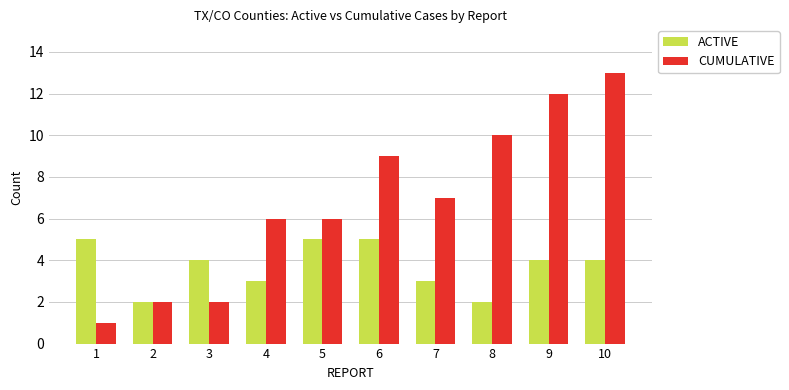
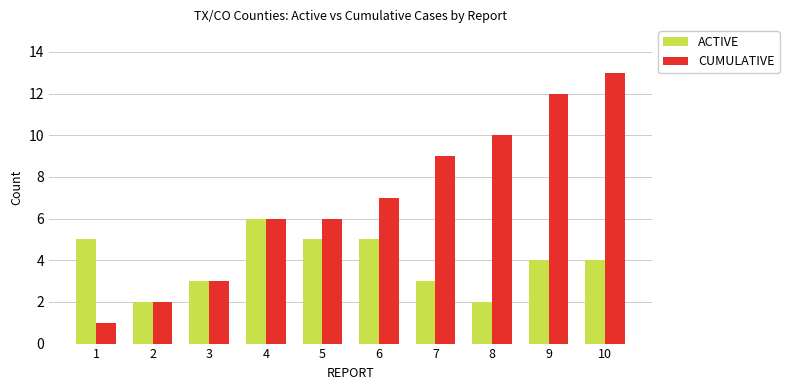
ACTIVE, 3: 4 -> 3
CUMULATIVE, 3: 2 -> 3
ACTIVE, 4: 3 -> 6
CUMULATIVE, 6: 9 -> 7
CUMULATIVE, 7: 7 -> 9
